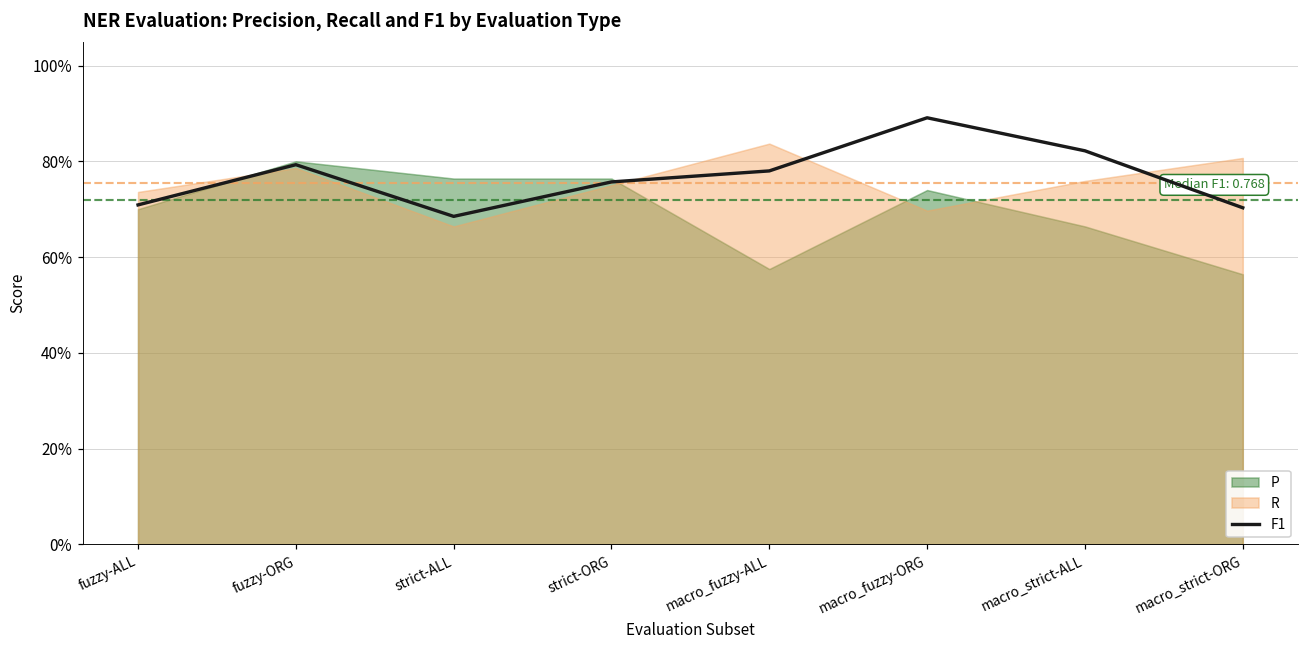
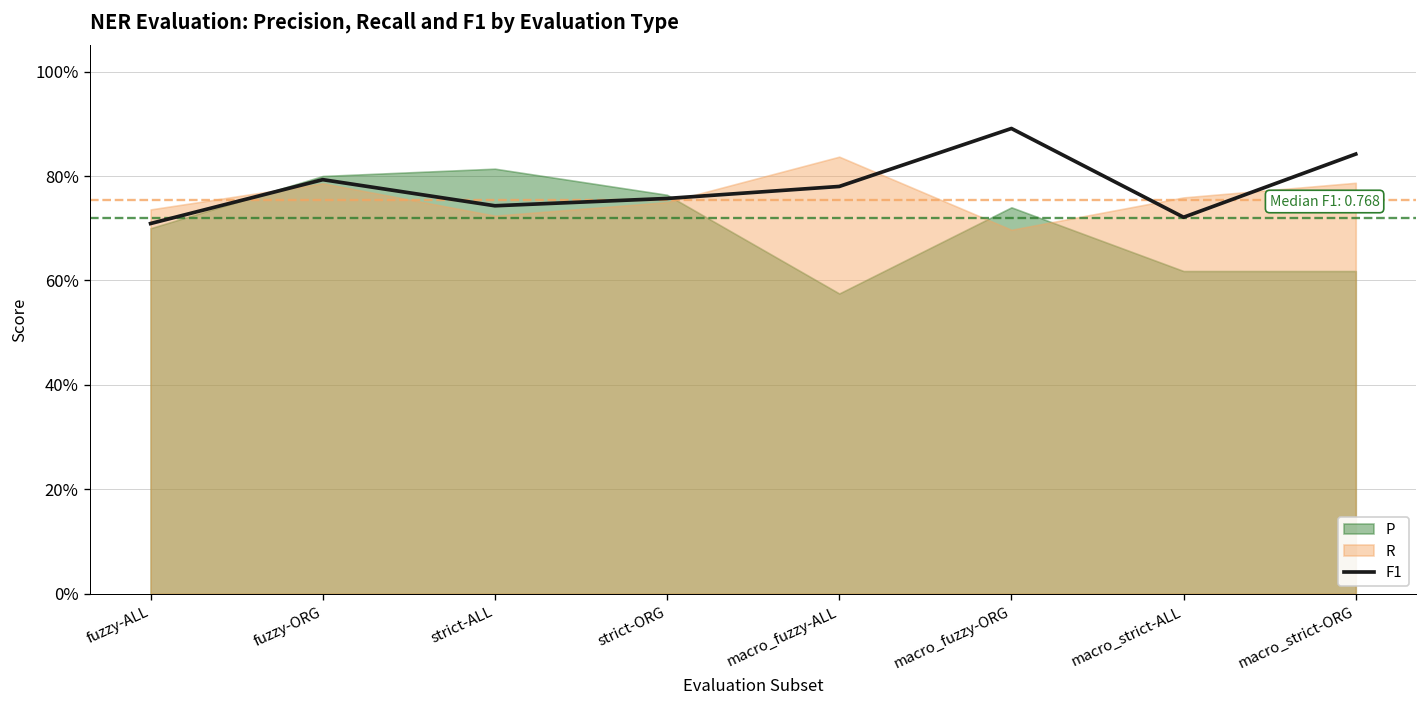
F1, strict-ALL: 69% -> 74%
P, strict-ALL: 76% -> 81%
R, strict-ALL: 66% -> 72%
F1, macro_strict-ALL: 82% -> 72%
P, macro_strict-ALL: 66% -> 62%
F1, macro_strict-ORG: 70% -> 84%
P, macro_strict-ORG: 56% -> 62%
R, macro_strict-ORG: 81% -> 79%
